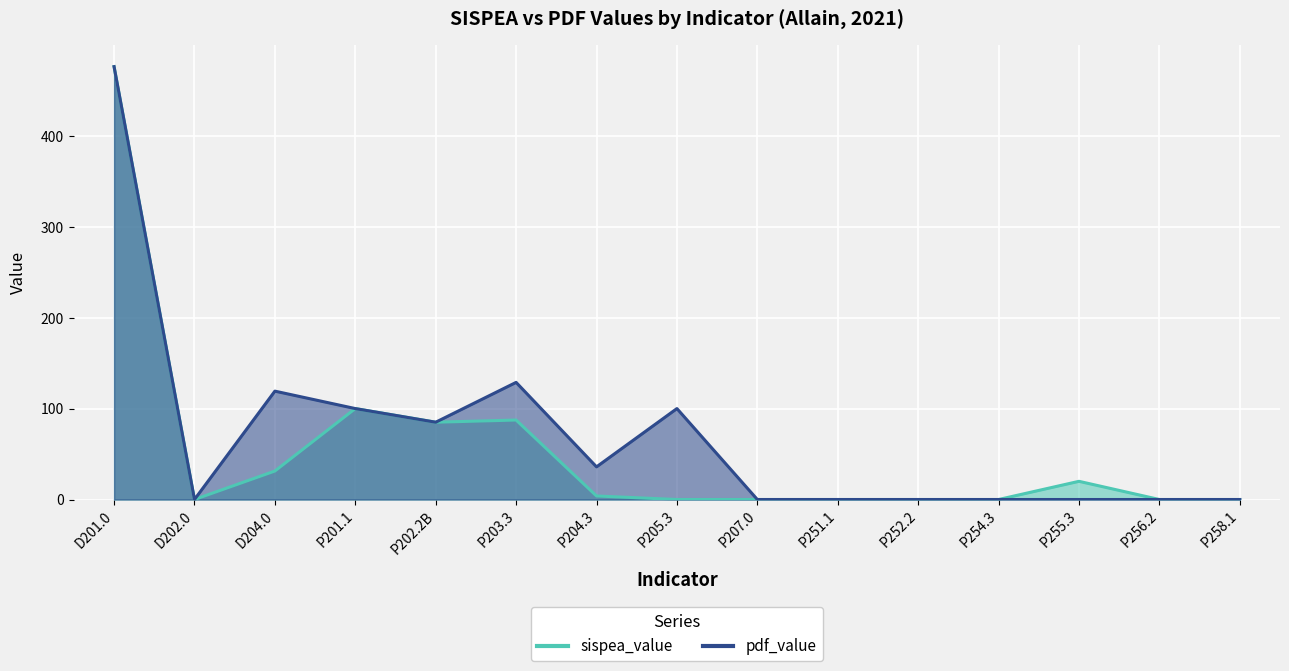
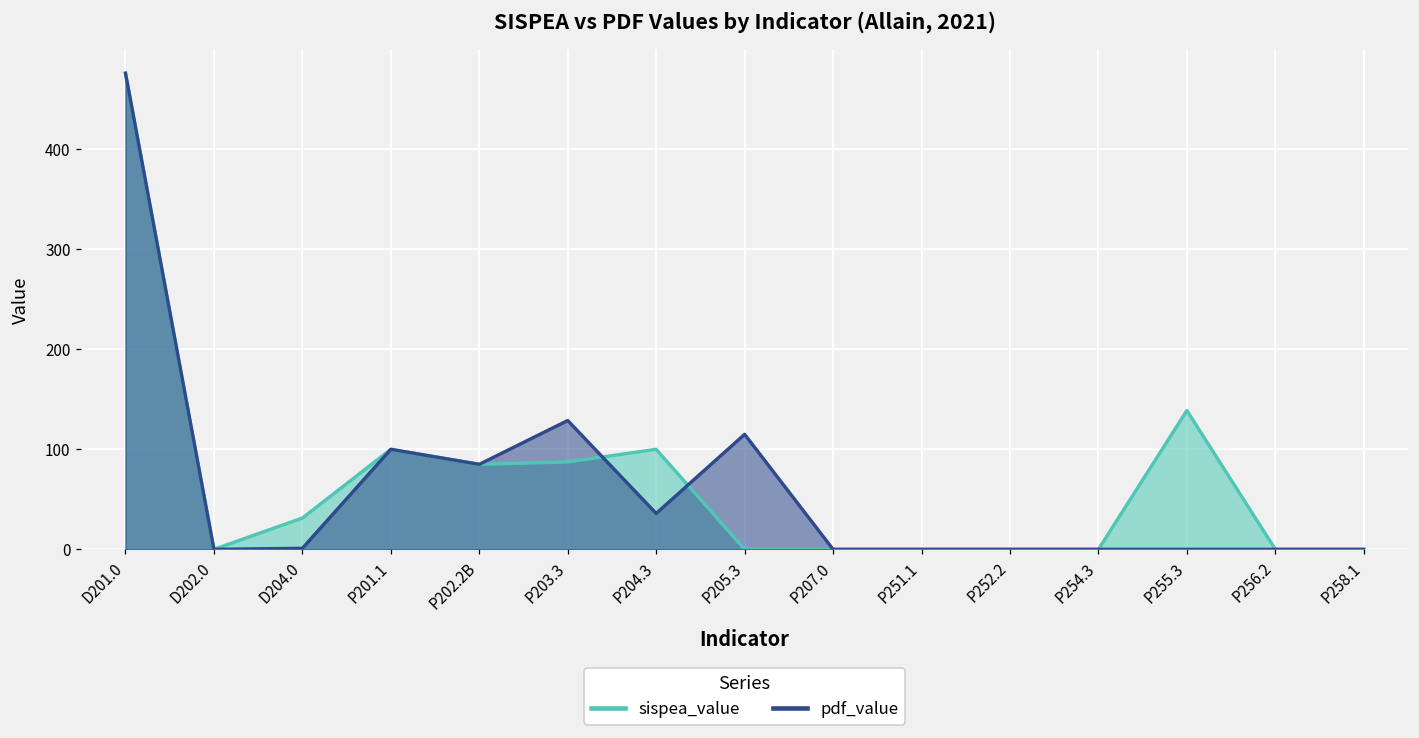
pdf_value, D204.0: 120 -> 0
sispea_value, P204.3: 0 -> 100
pdf_value, P205.3: 100 -> 120
sispea_value, P255.3: 20 -> 140
